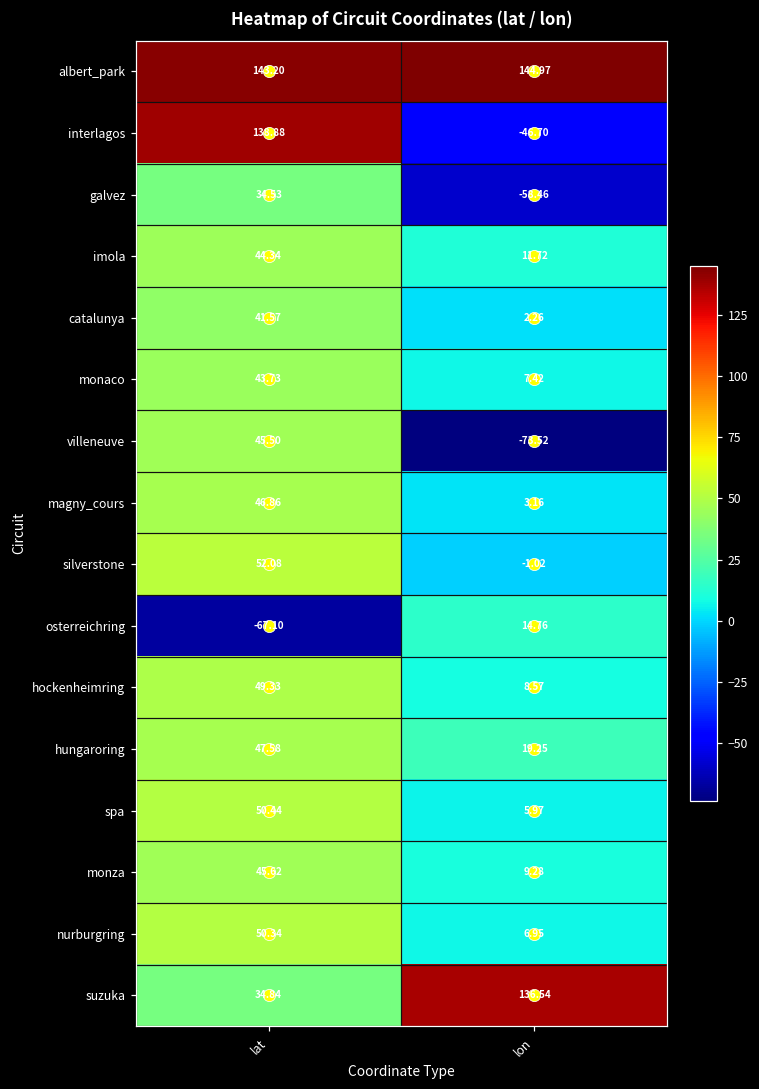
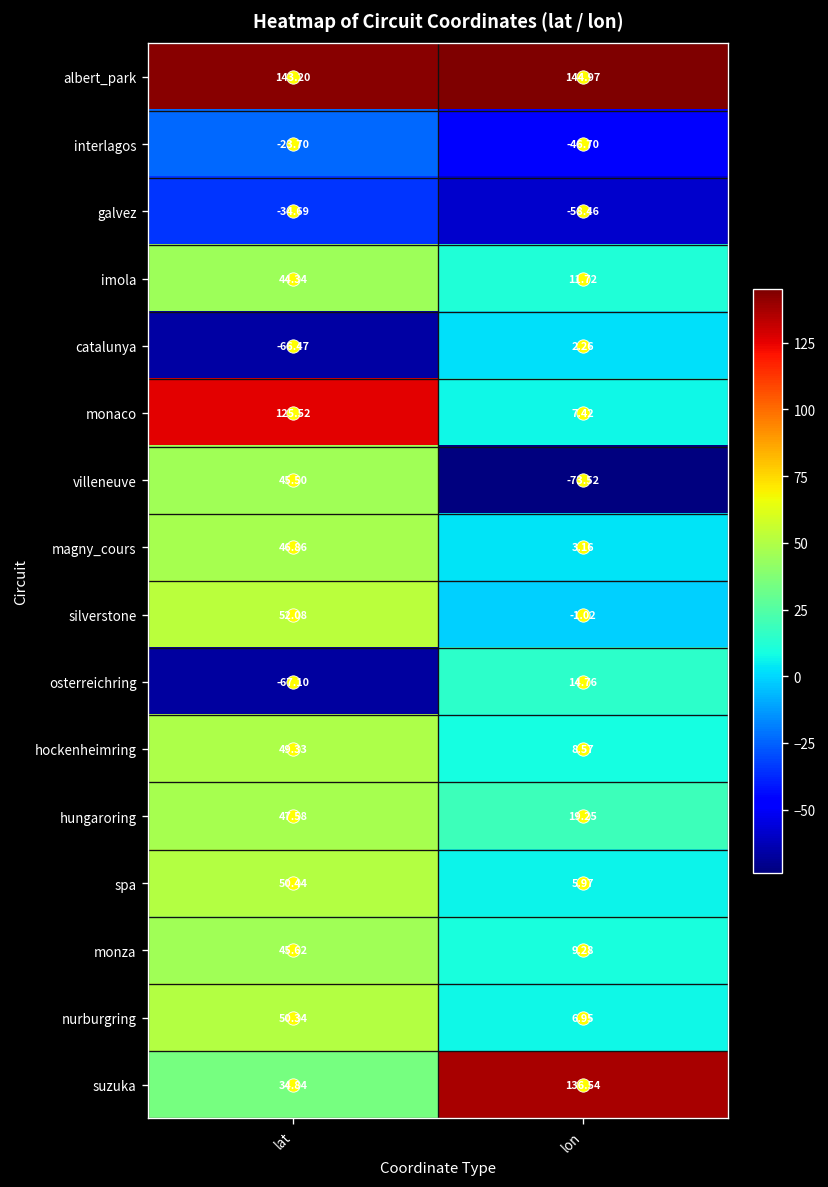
interlagos, lat: 138.88 -> -23.70
galvez, lat: 34.53 -> -34.69
catalunya, lat: 41.57 -> -66.47
monaco, lat: 43.73 -> 125.52
